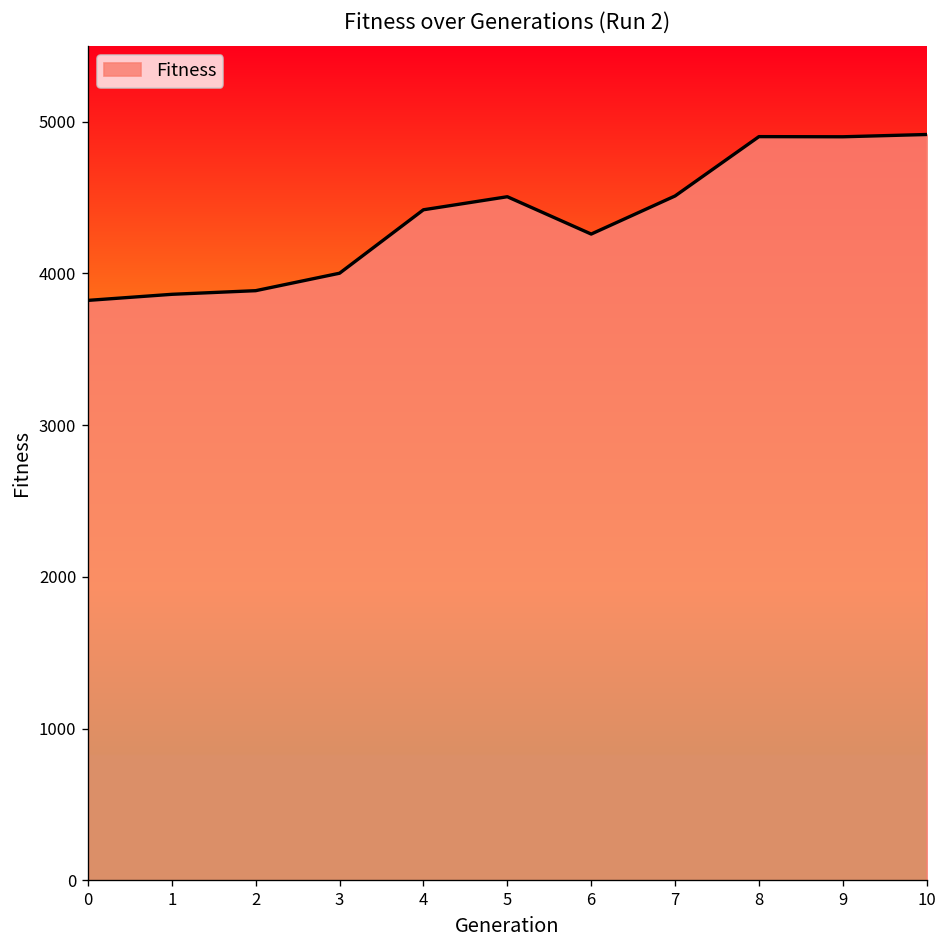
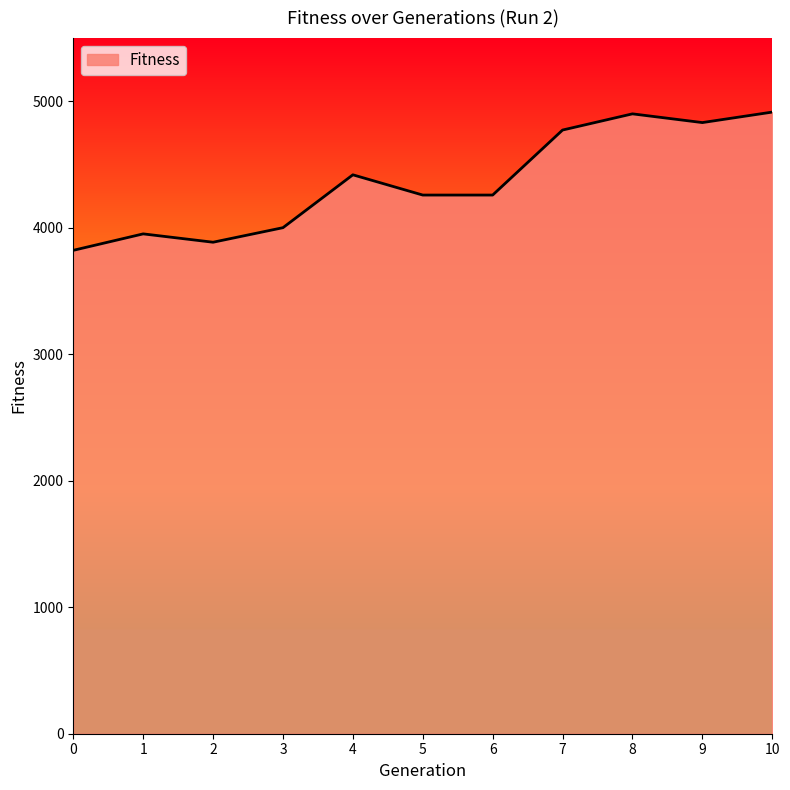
1: 3860 -> 3950
5: 4510 -> 4260
7: 4510 -> 4770
9: 4900 -> 4830
